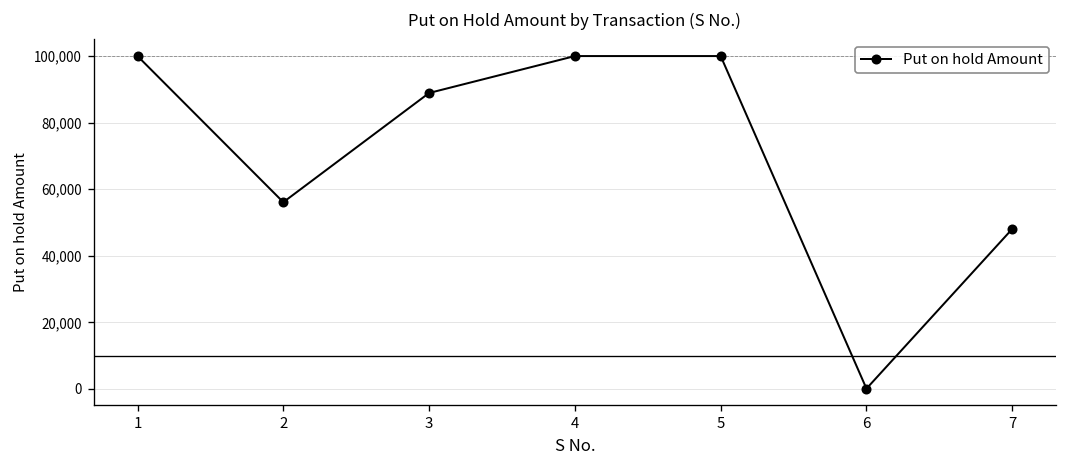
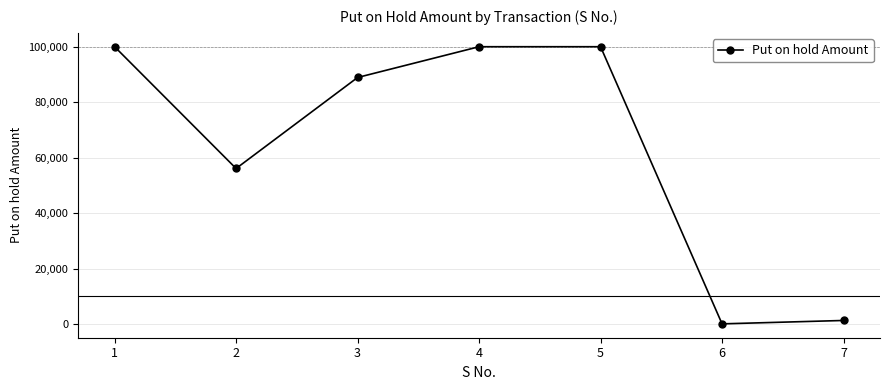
7: 48,000 -> 1,000
